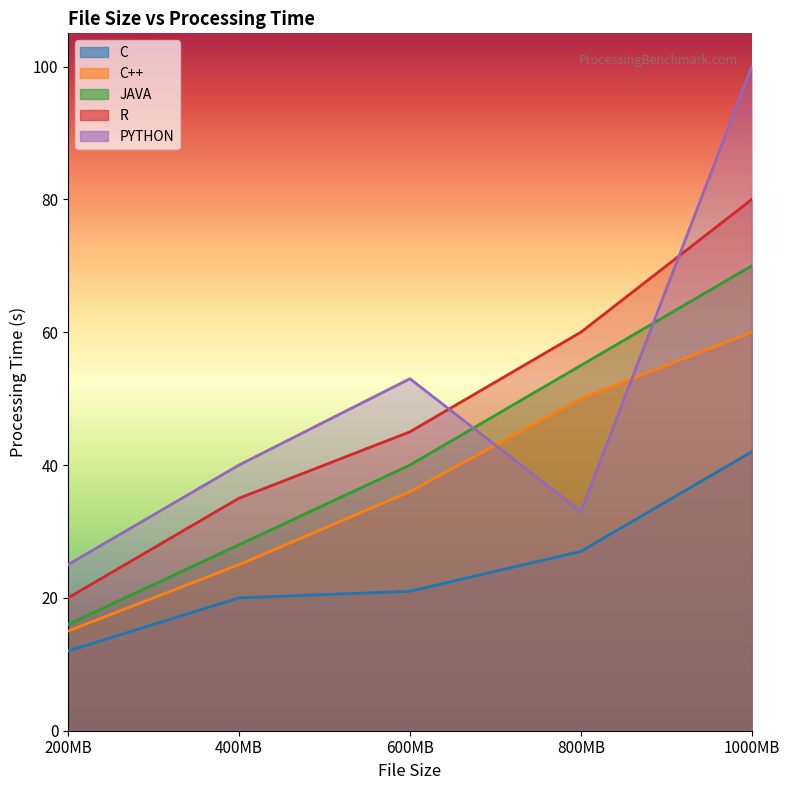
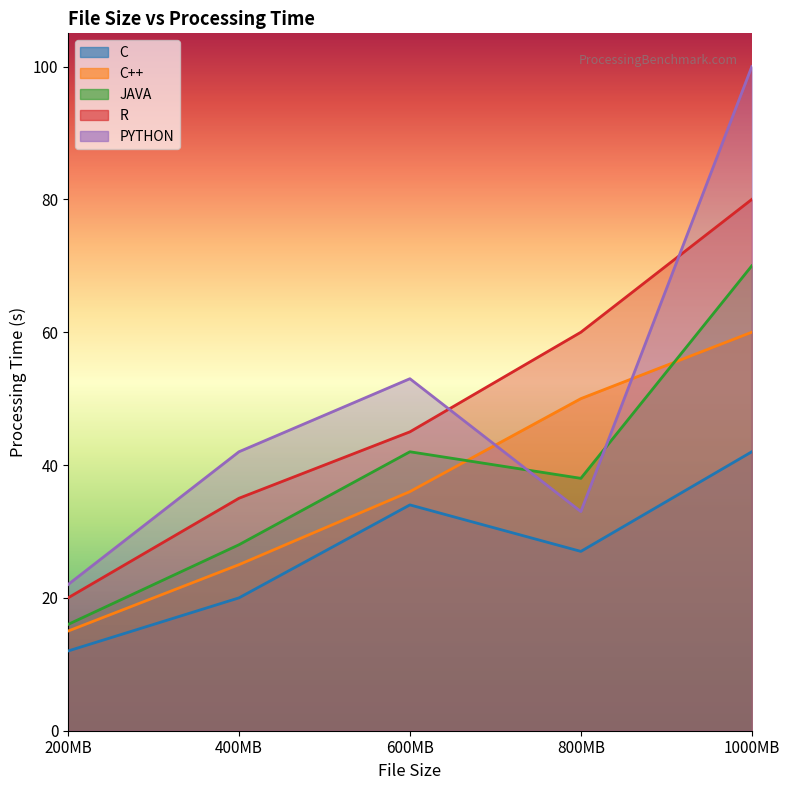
PYTHON, 200MB: 25 -> 22
PYTHON, 400MB: 40 -> 42
C, 600MB: 21 -> 34
JAVA, 600MB: 40 -> 42
JAVA, 800MB: 55 -> 38
